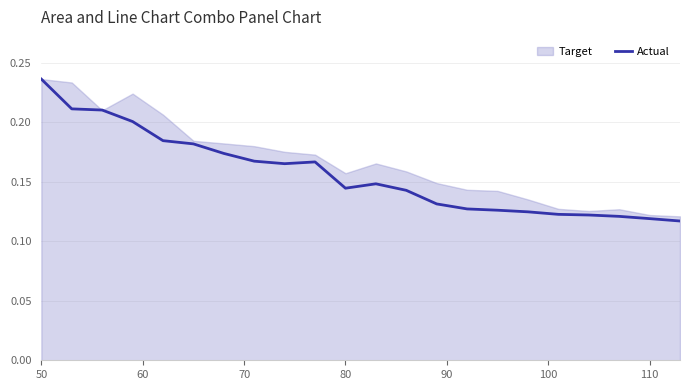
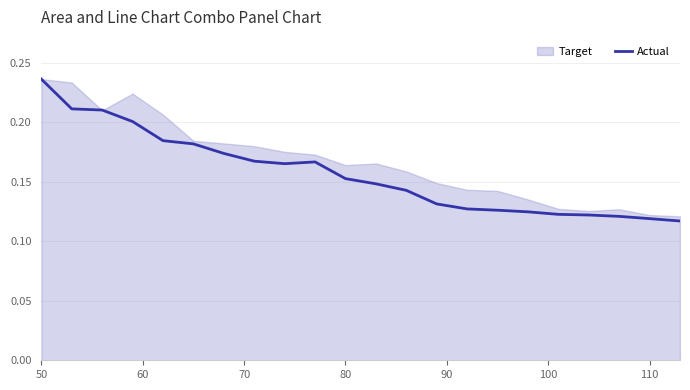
Actual, 80: 0.145 -> 0.153
Target, 80: 0.157 -> 0.164
